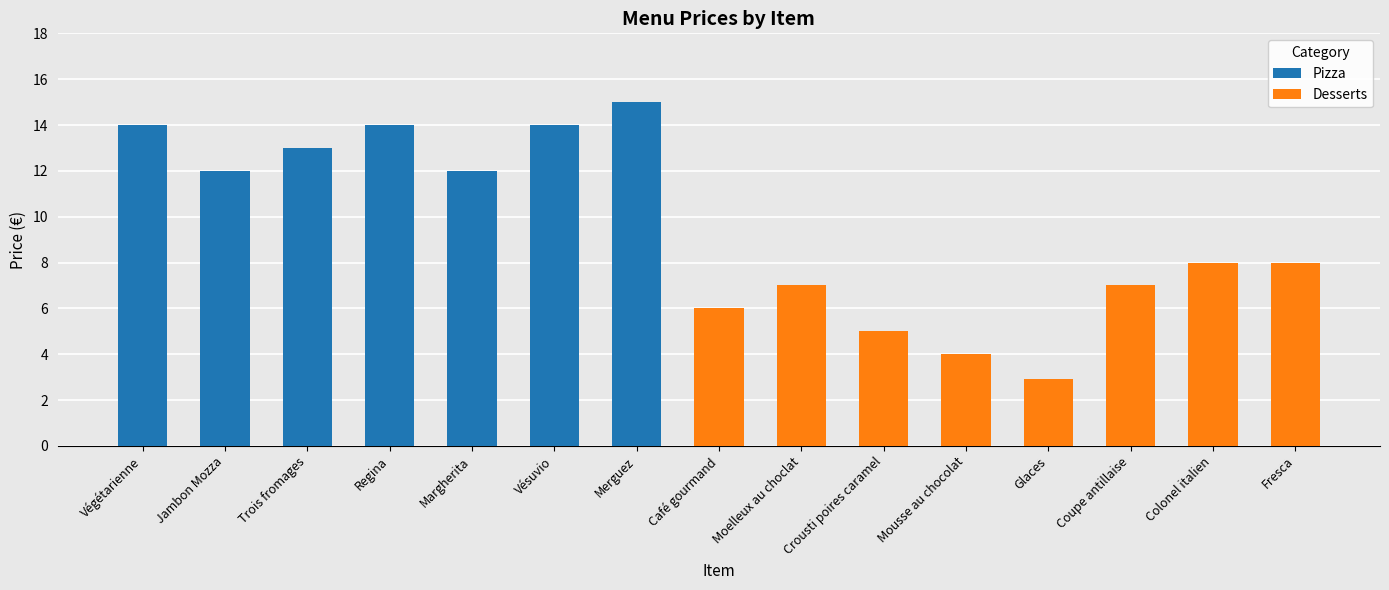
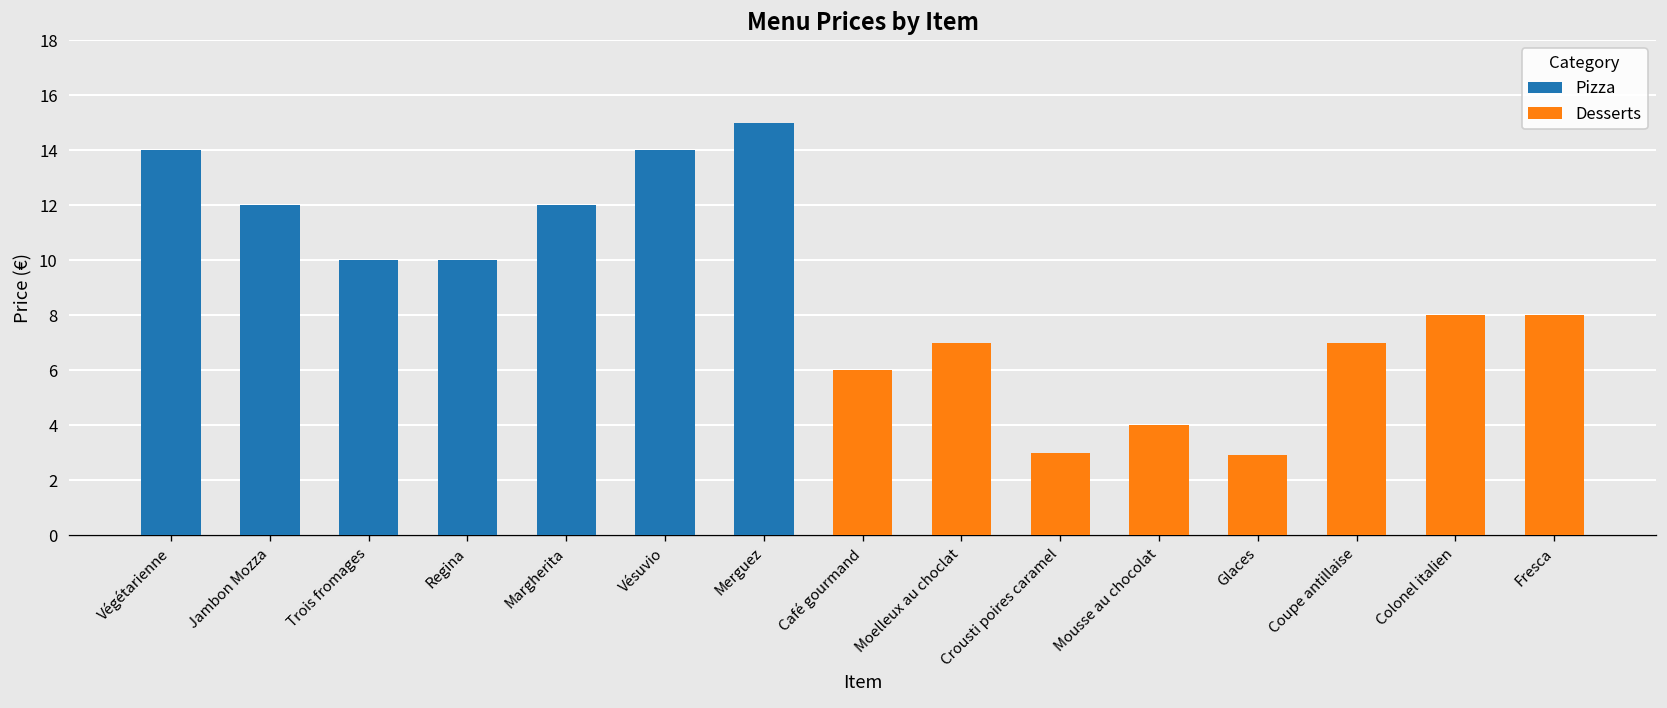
Pizza, Trois fromages: 13 -> 10
Pizza, Regina: 14 -> 10
Desserts, Crousti poires caramel: 5 -> 3
